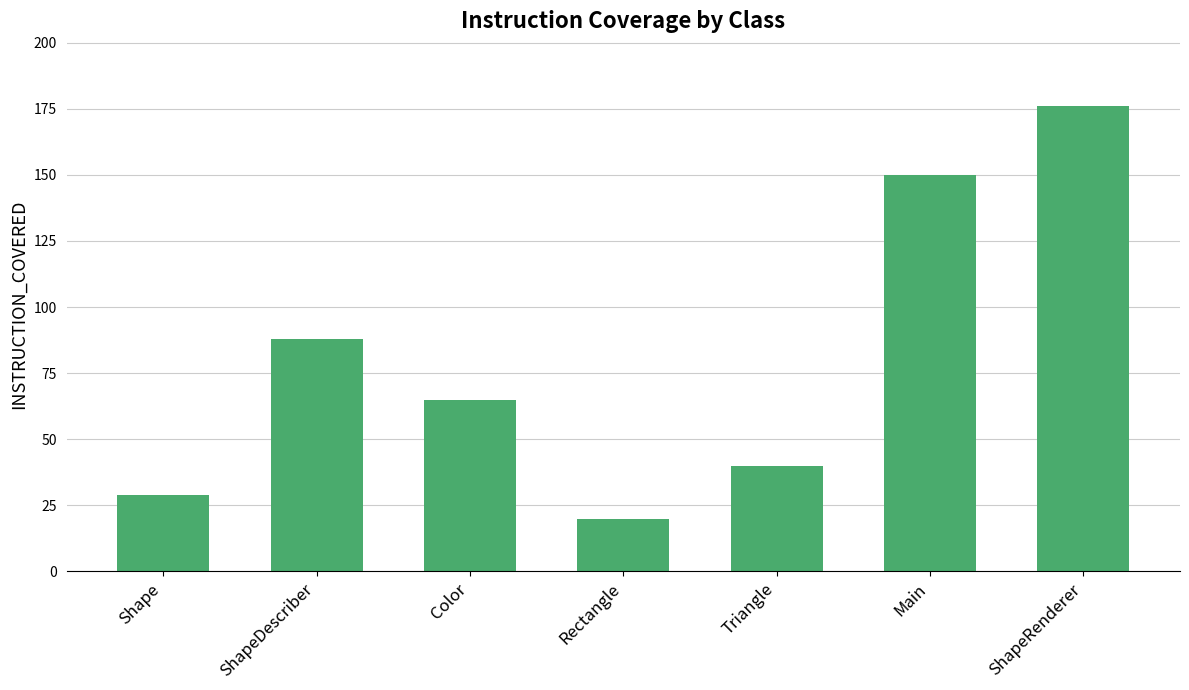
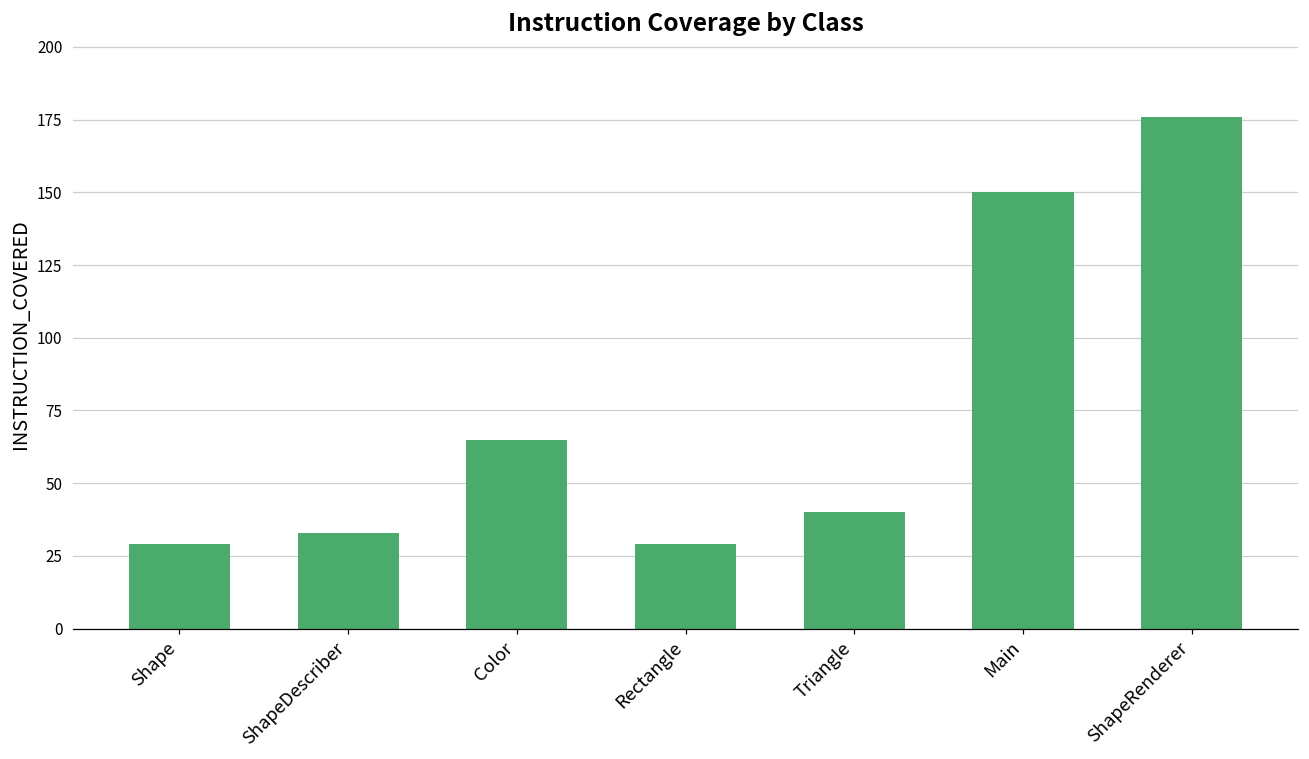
ShapeDescriber: 88 -> 33
Rectangle: 20 -> 29
